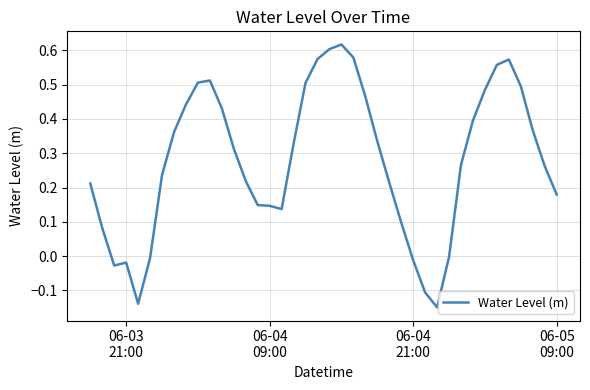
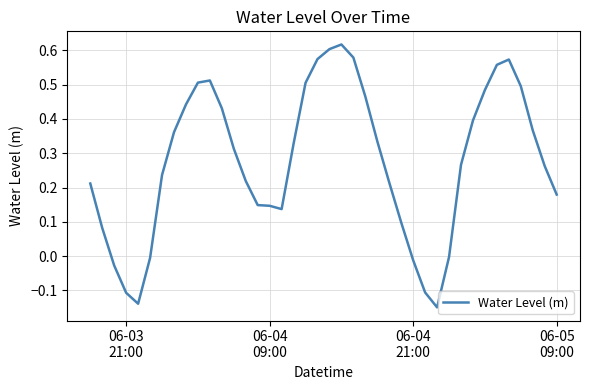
06-03 21:00: -0.02 -> -0.11
